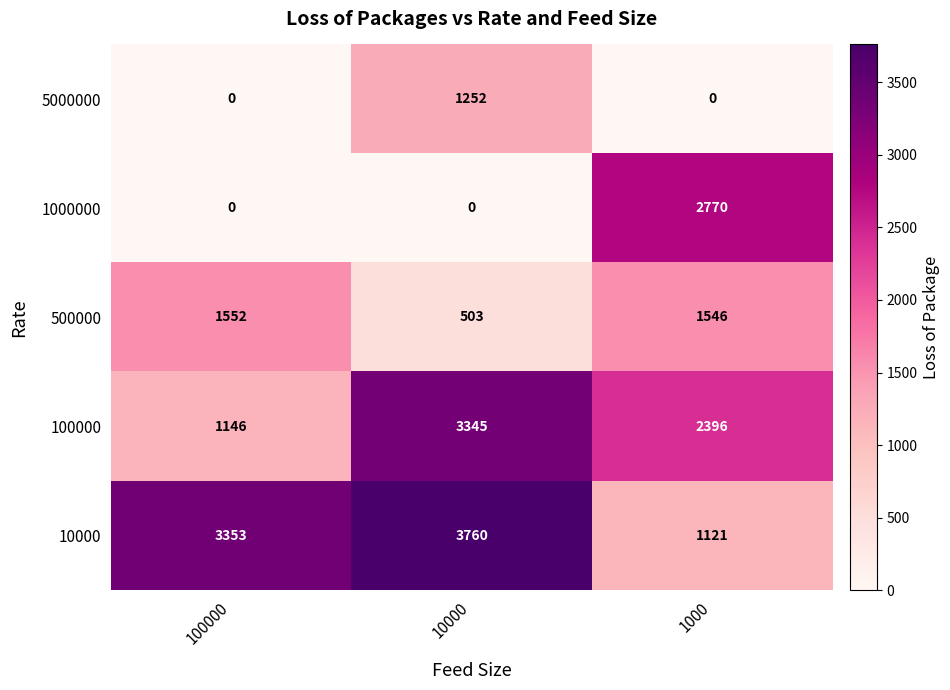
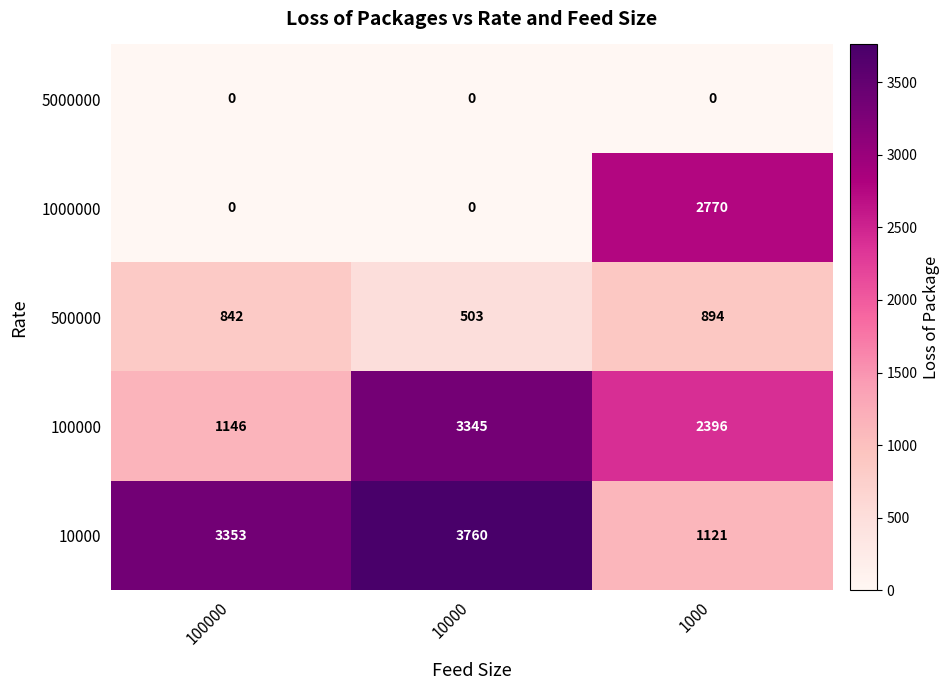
5000000, 10000: 1252 -> 0
500000, 100000: 1552 -> 842
500000, 1000: 1546 -> 894
